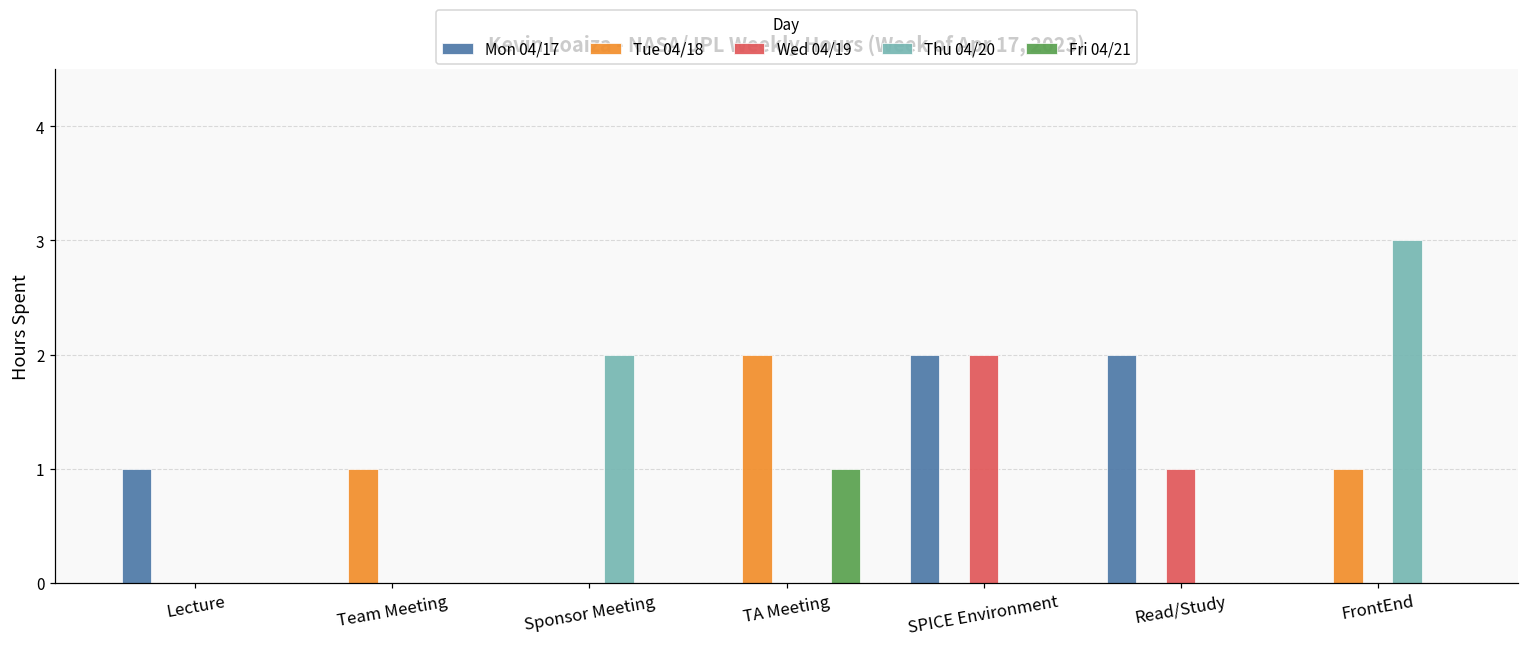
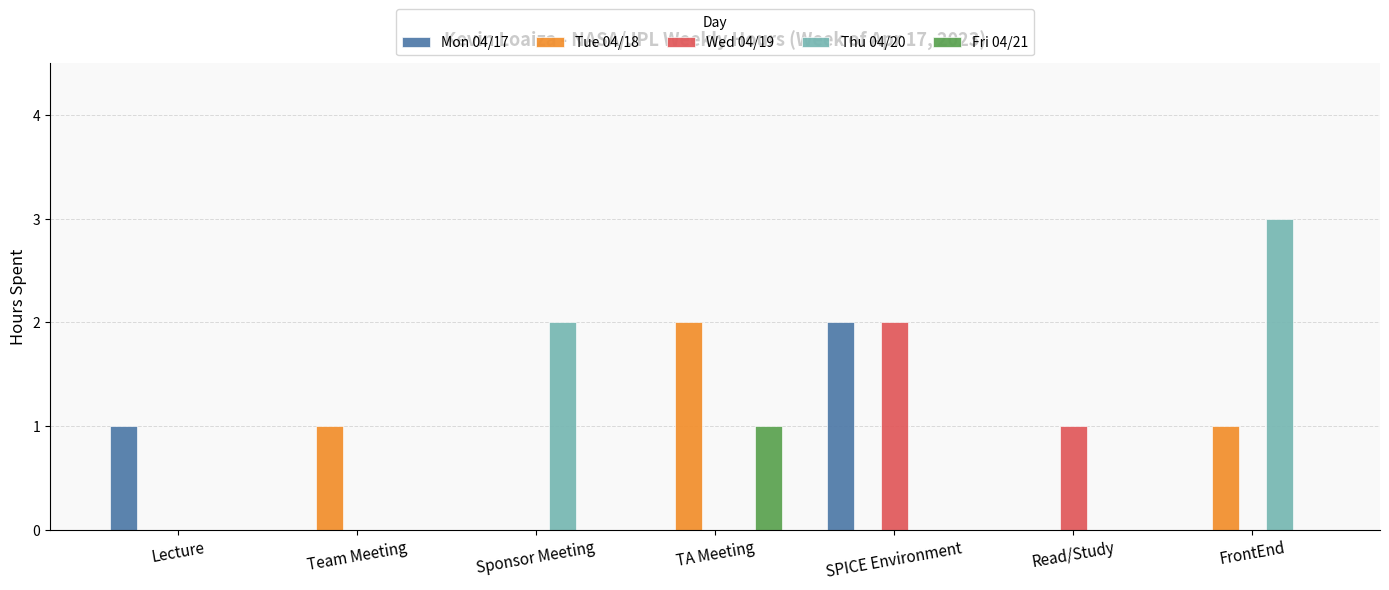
Mon 04/17, Read/Study: 2 -> 0
